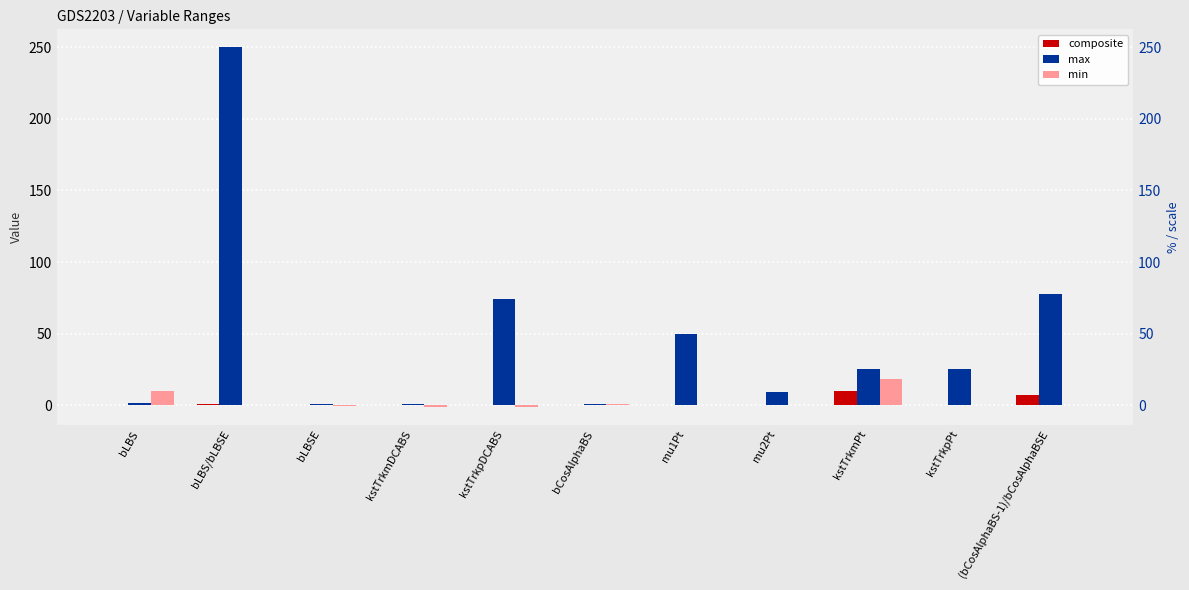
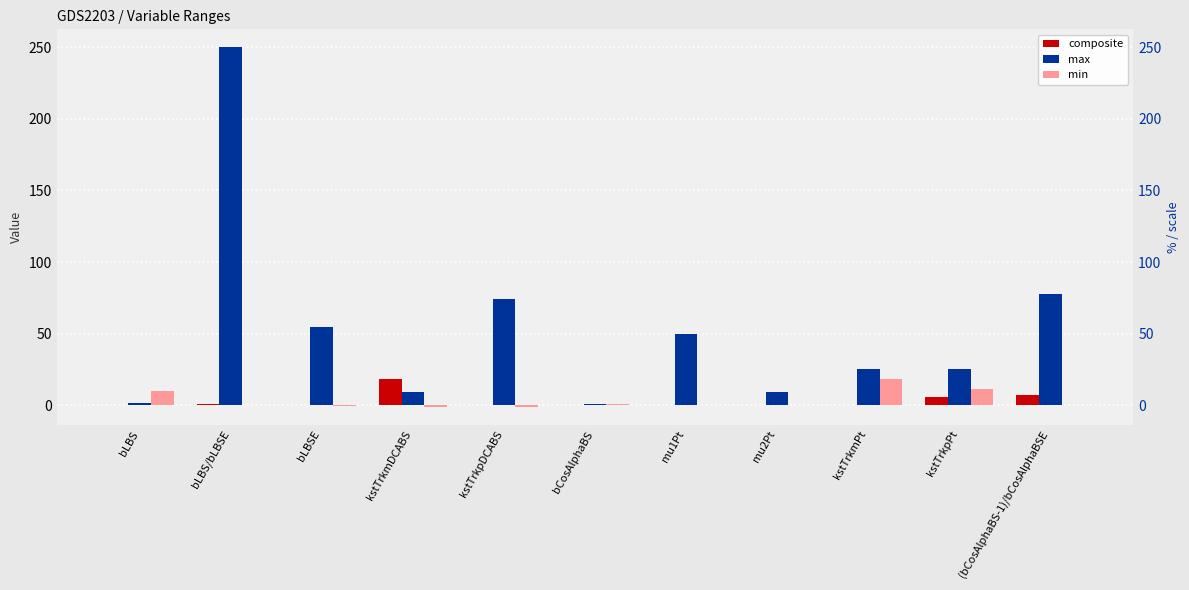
max, bLBSE: 1 -> 55
composite, kstTrkmDCABS: 0 -> 18
max, kstTrkmDCABS: 1 -> 9
composite, kstTrkmPt: 10 -> 0
composite, kstTrkpPt: 0 -> 6
min, kstTrkpPt: 0 -> 11
